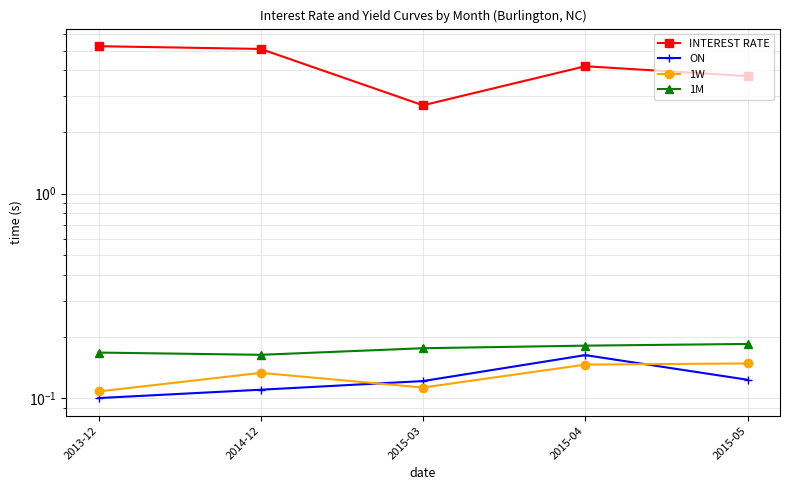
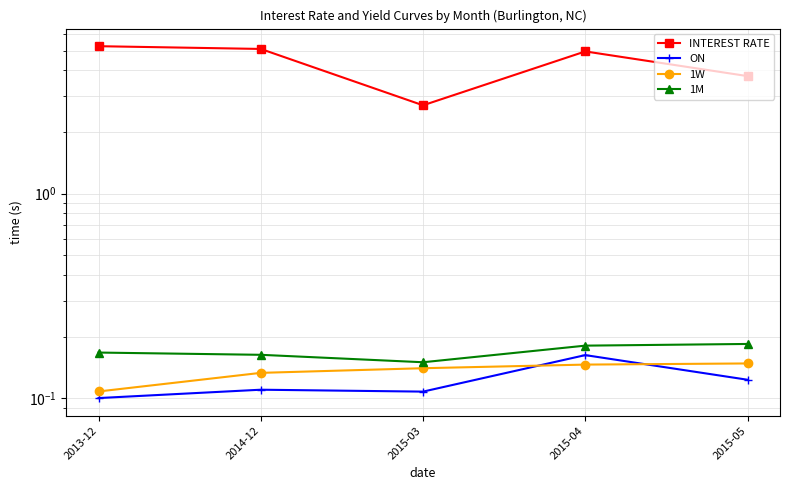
ON, 2015-03: 0.12 -> 0.11
1W, 2015-03: 0.11 -> 0.14
1M, 2015-03: 0.18 -> 0.15
INTEREST RATE, 2015-04: 4.2 -> 5.0
